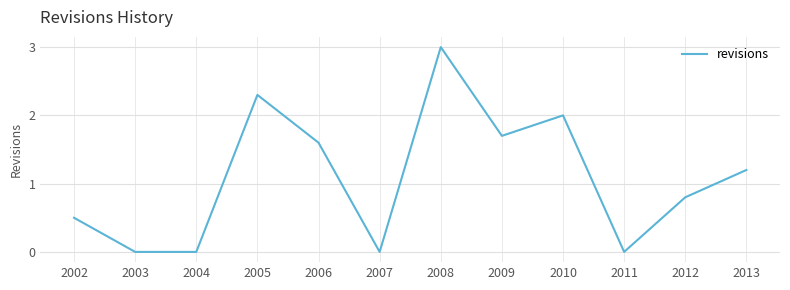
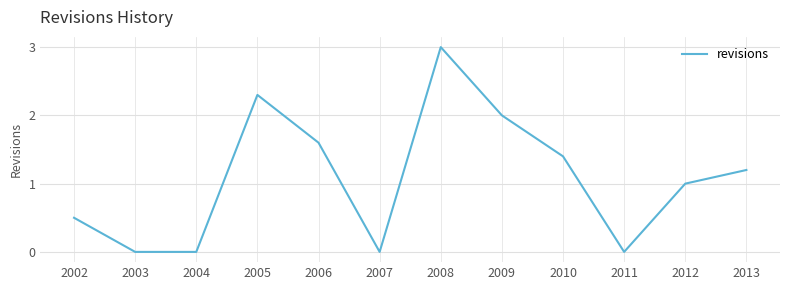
2009: 1.7 -> 2.0
2010: 2.0 -> 1.4
2012: 0.8 -> 1.0
